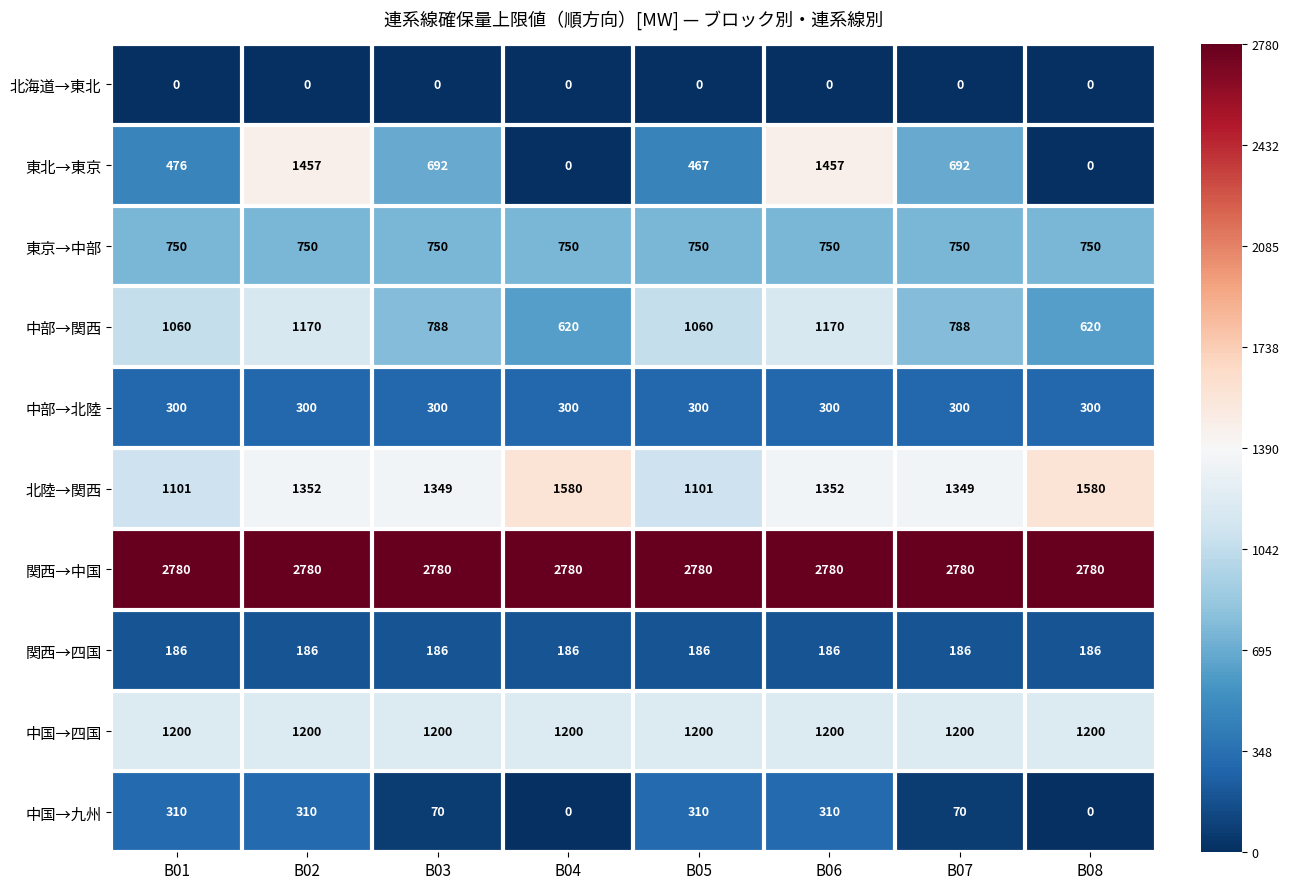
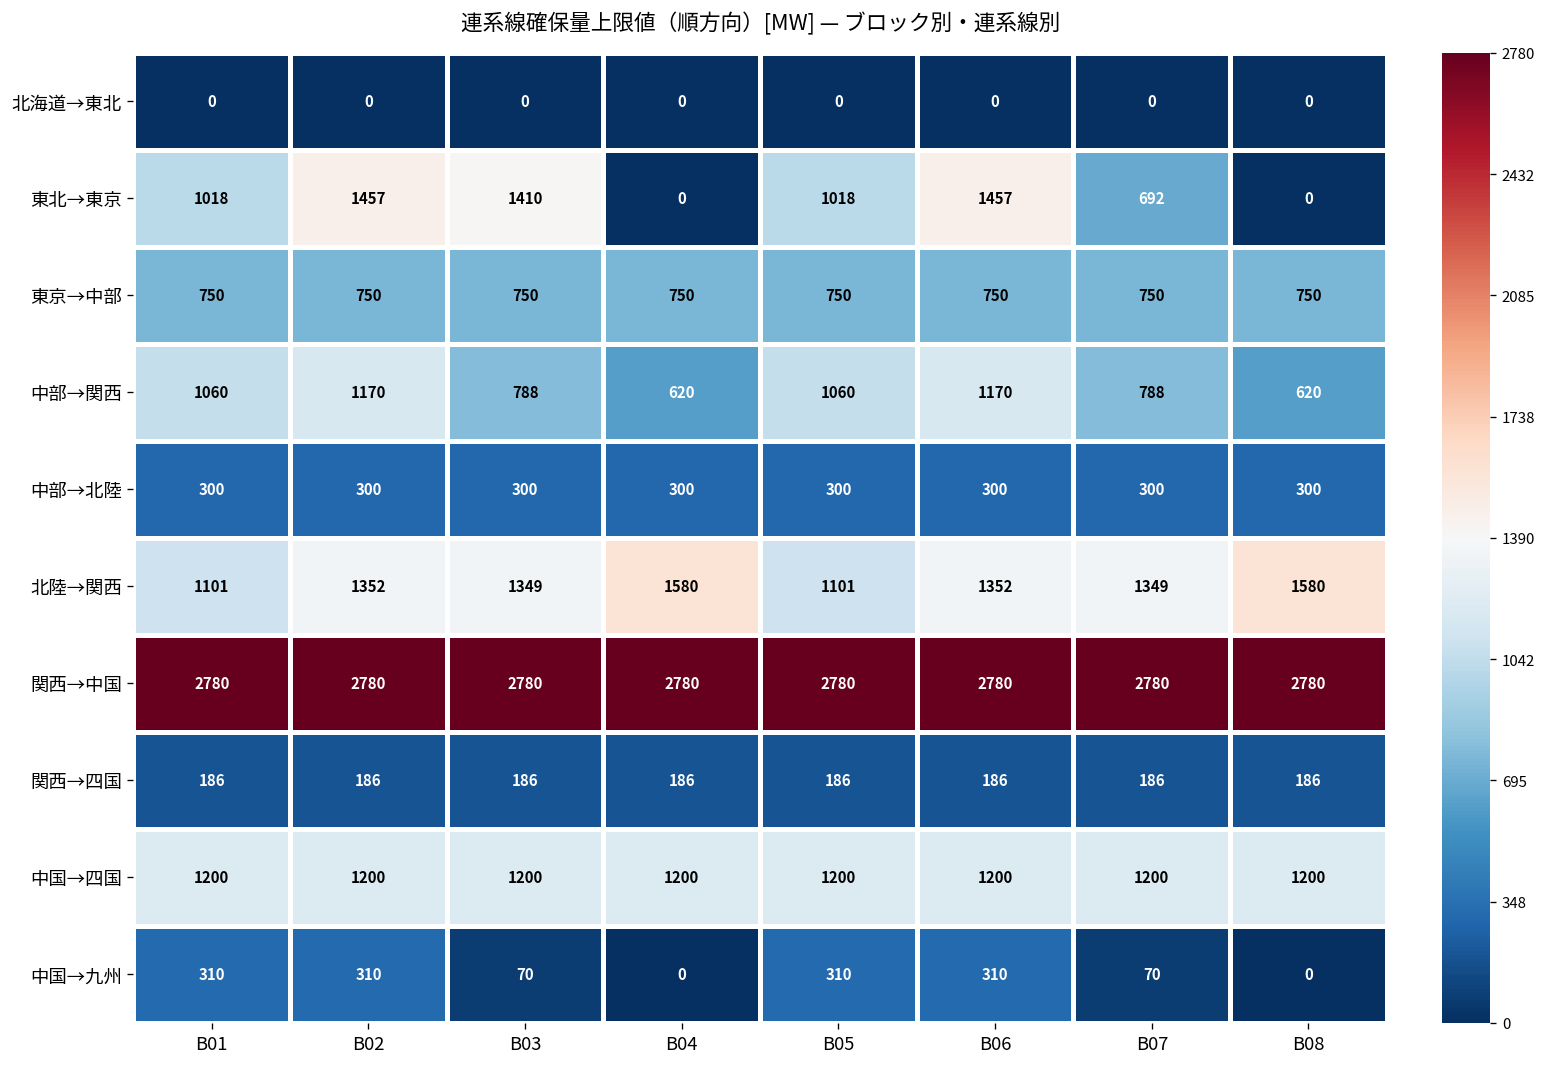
東北→東京, B01: 476 -> 1018
東北→東京, B03: 692 -> 1410
東北→東京, B05: 467 -> 1018
